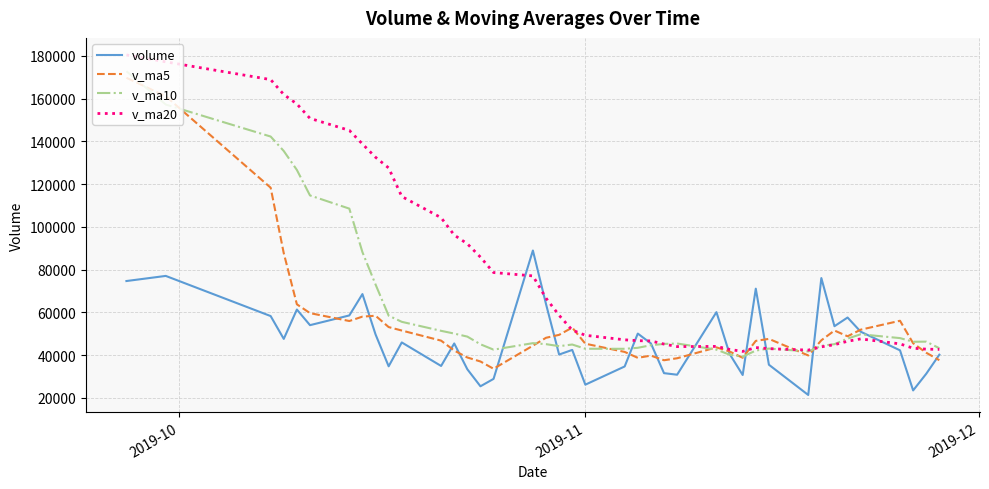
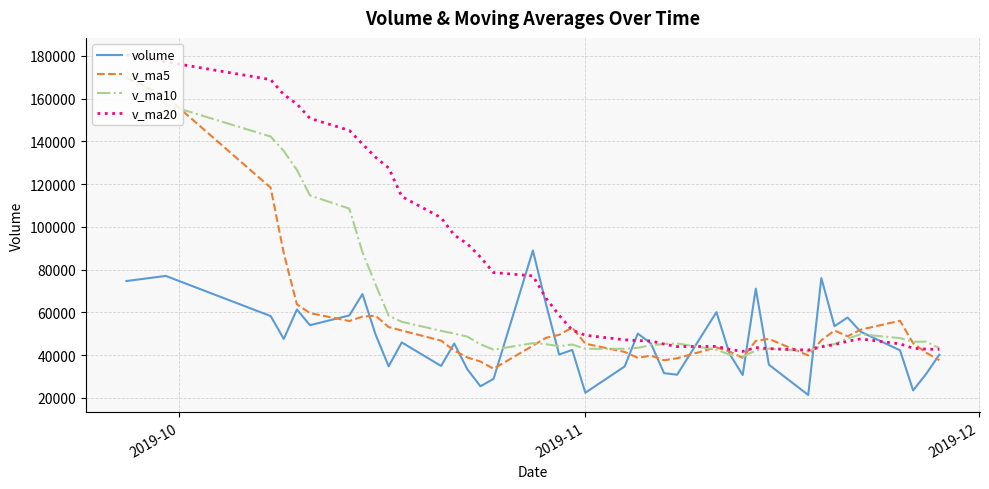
volume, 2019-11: 26000 -> 22000
